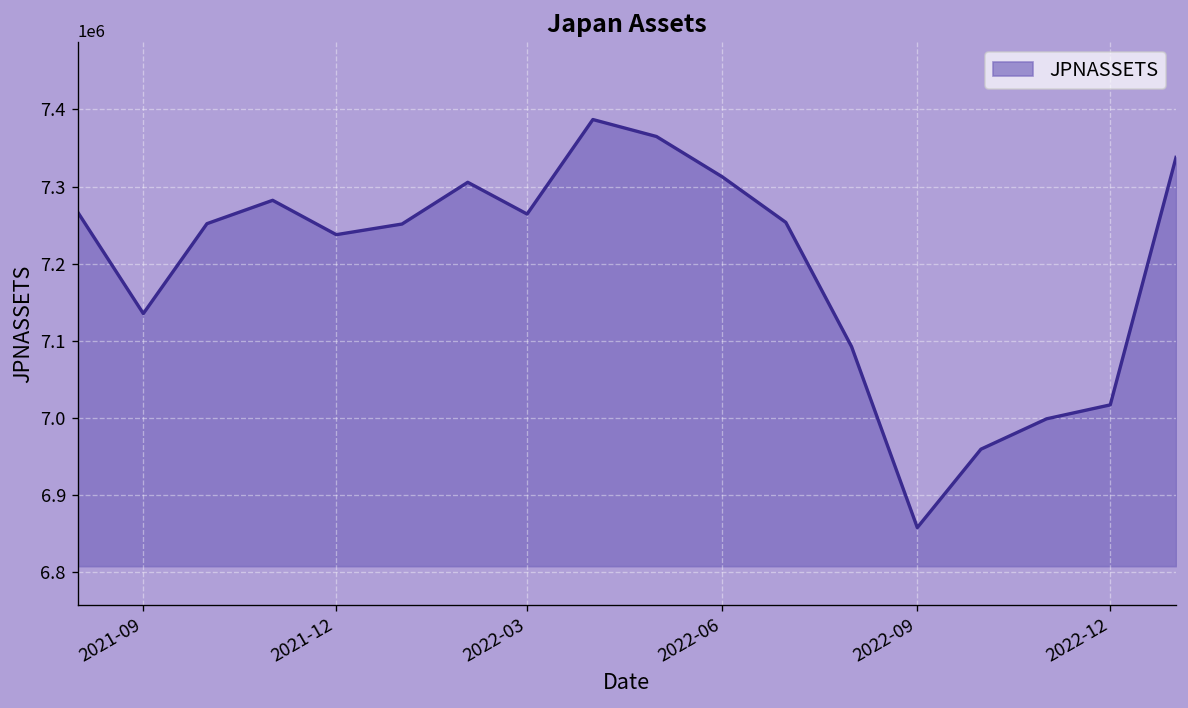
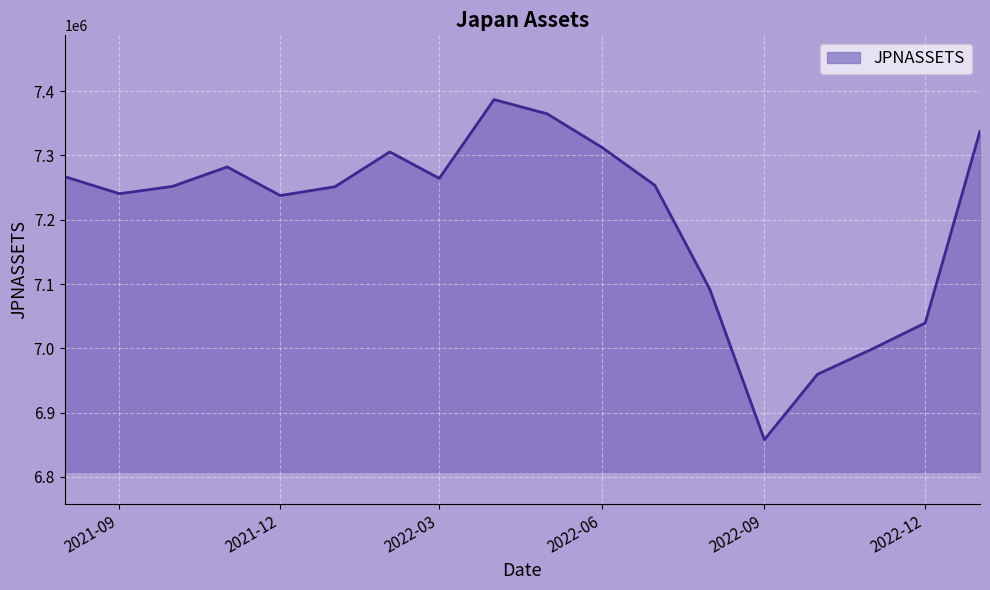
2021-09: 7140000 -> 7240000
2022-12: 7020000 -> 7040000
